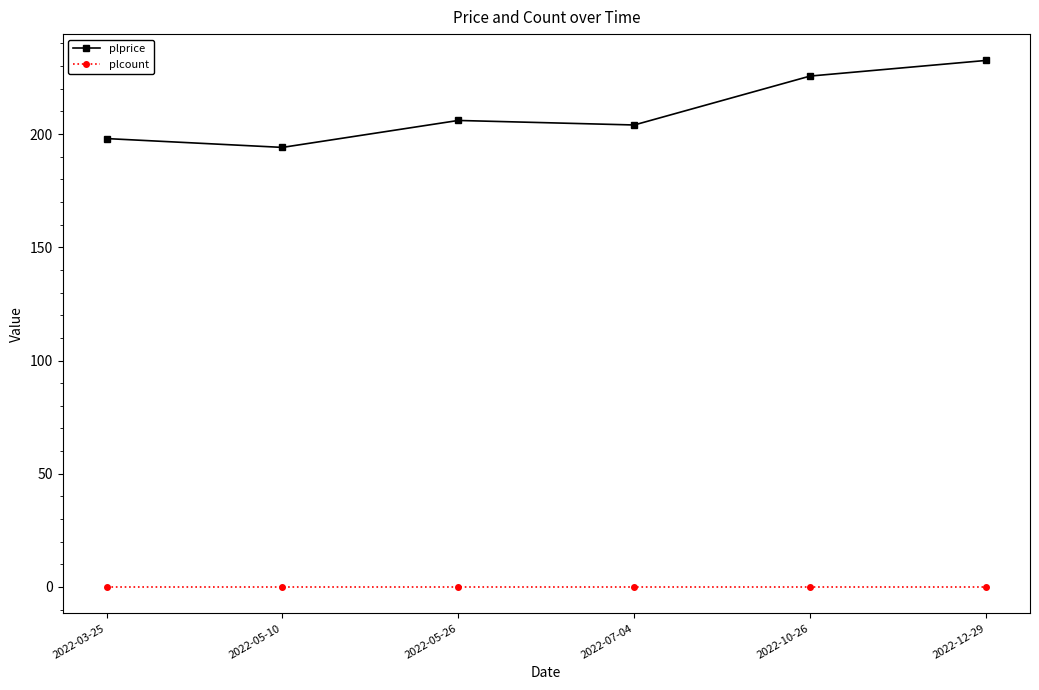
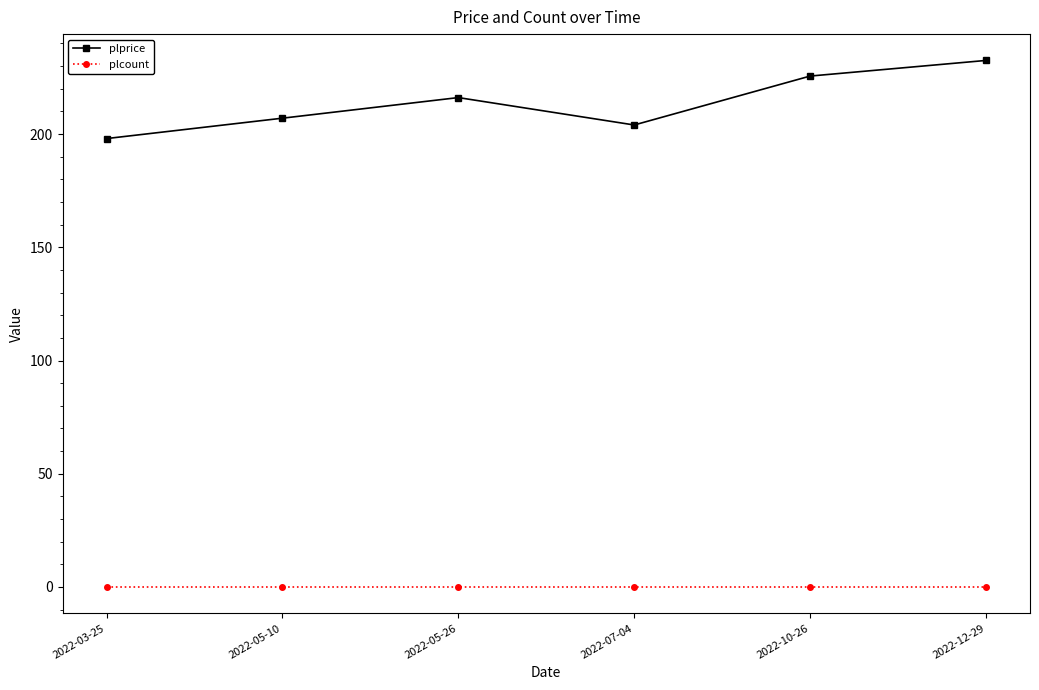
plprice, 2022-05-10: 194 -> 207
plprice, 2022-05-26: 206 -> 216
